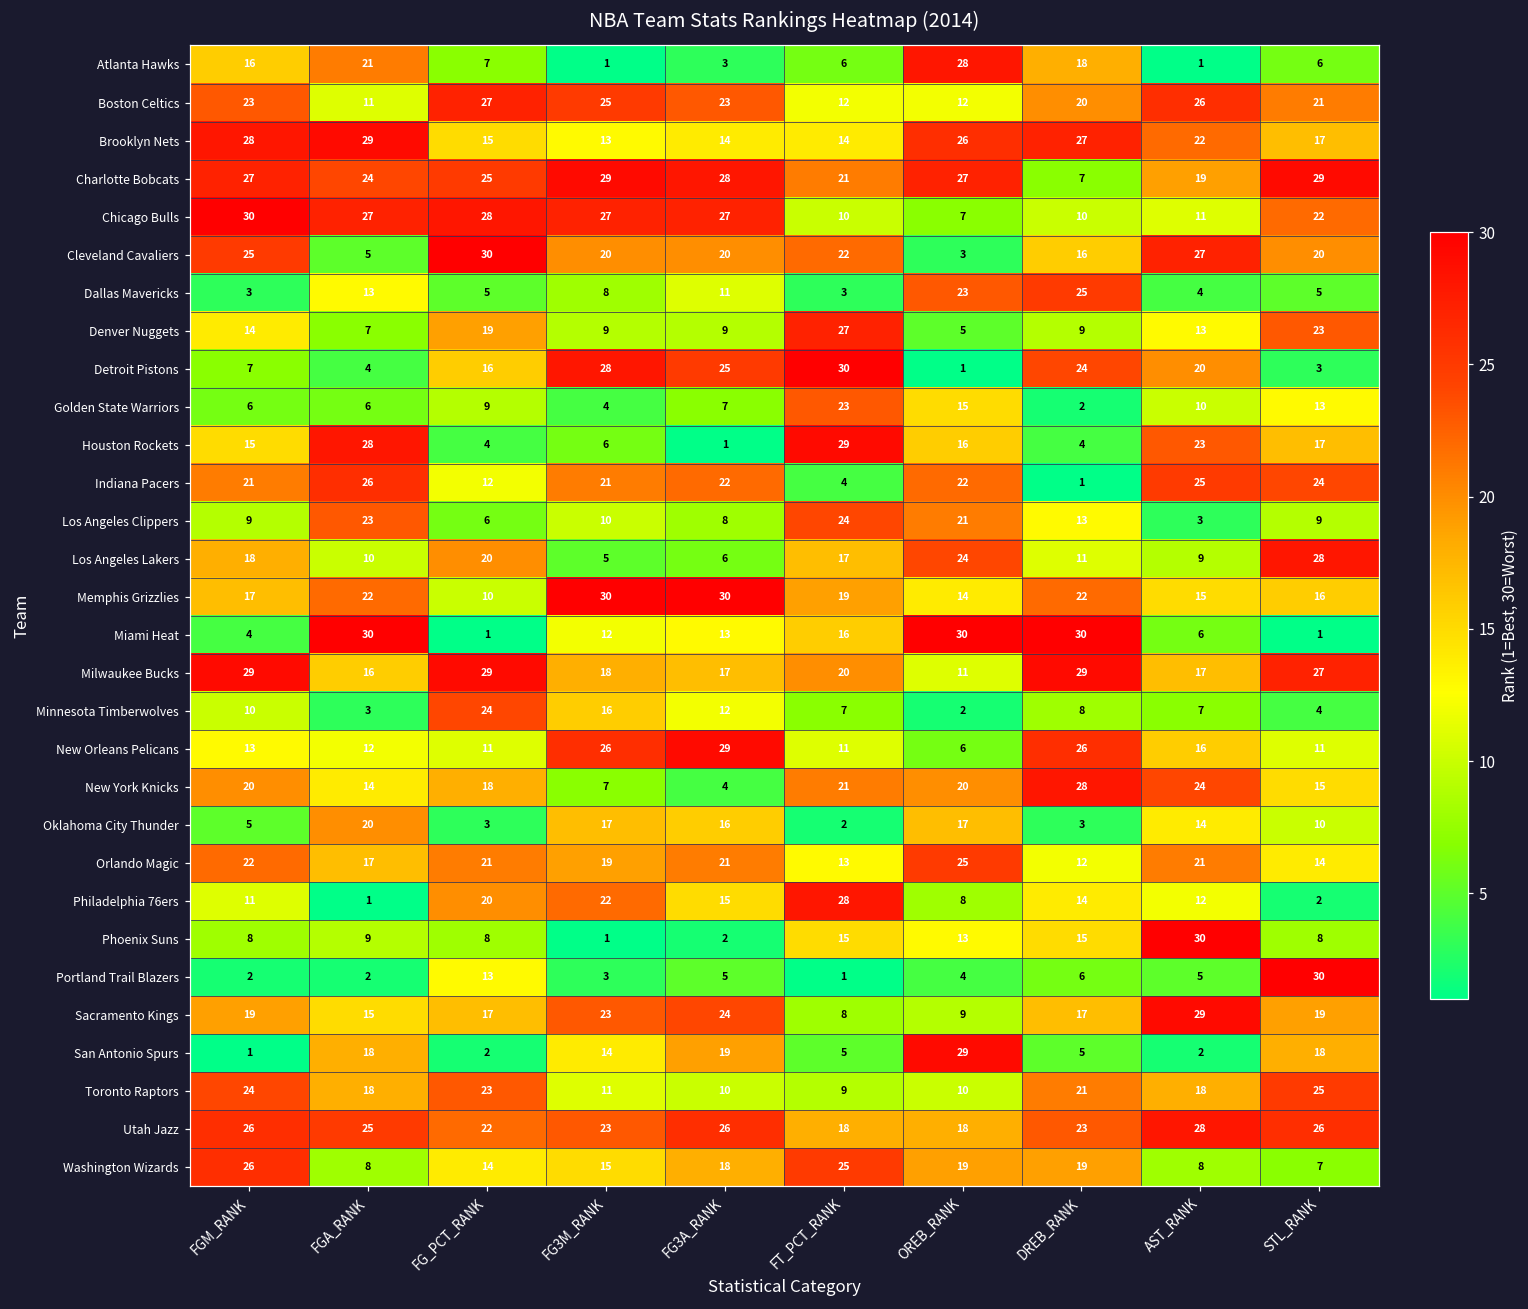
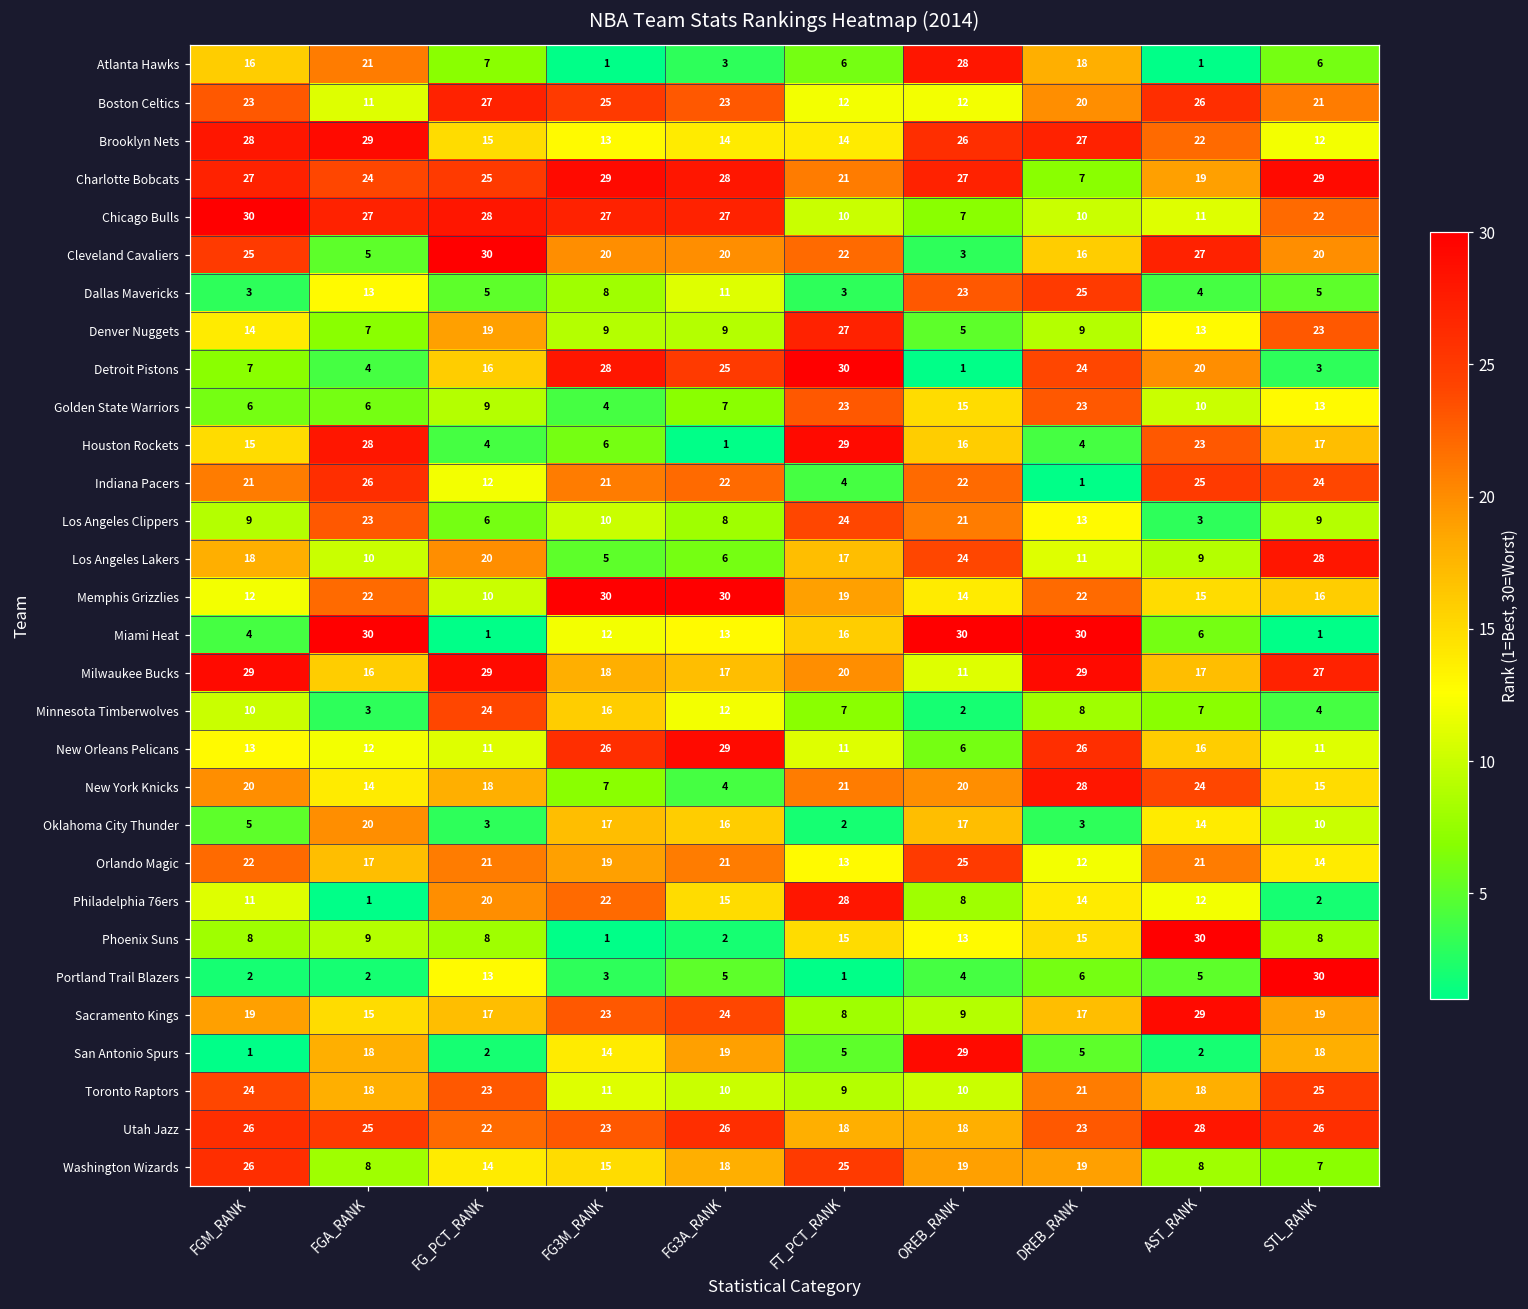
Brooklyn Nets, STL_RANK: 17 -> 12
Golden State Warriors, DREB_RANK: 2 -> 23
Memphis Grizzlies, FGM_RANK: 17 -> 12
